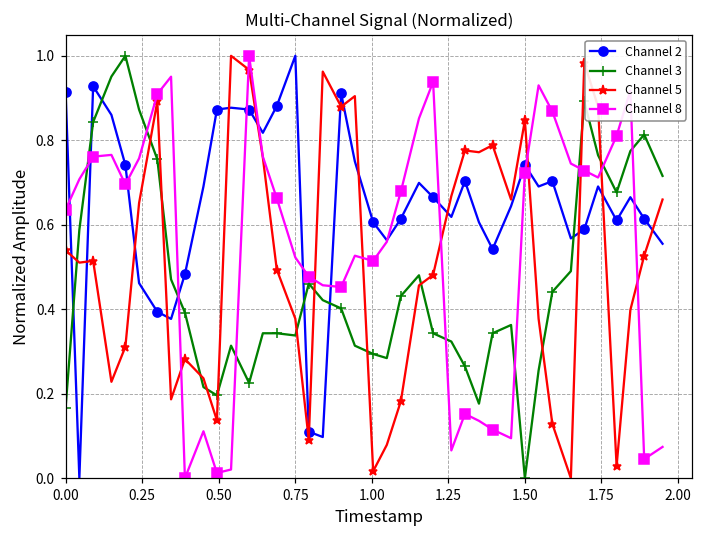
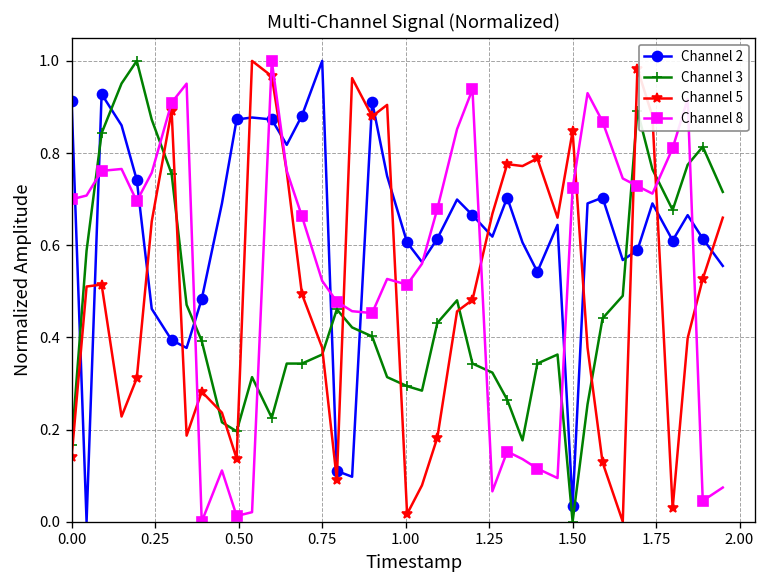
Channel 5, 0.00: 0.54 -> 0.14
Channel 8, 0.00: 0.64 -> 0.70
Channel 3, 0.75: 0.34 -> 0.36
Channel 2, 1.50: 0.74 -> 0.03
